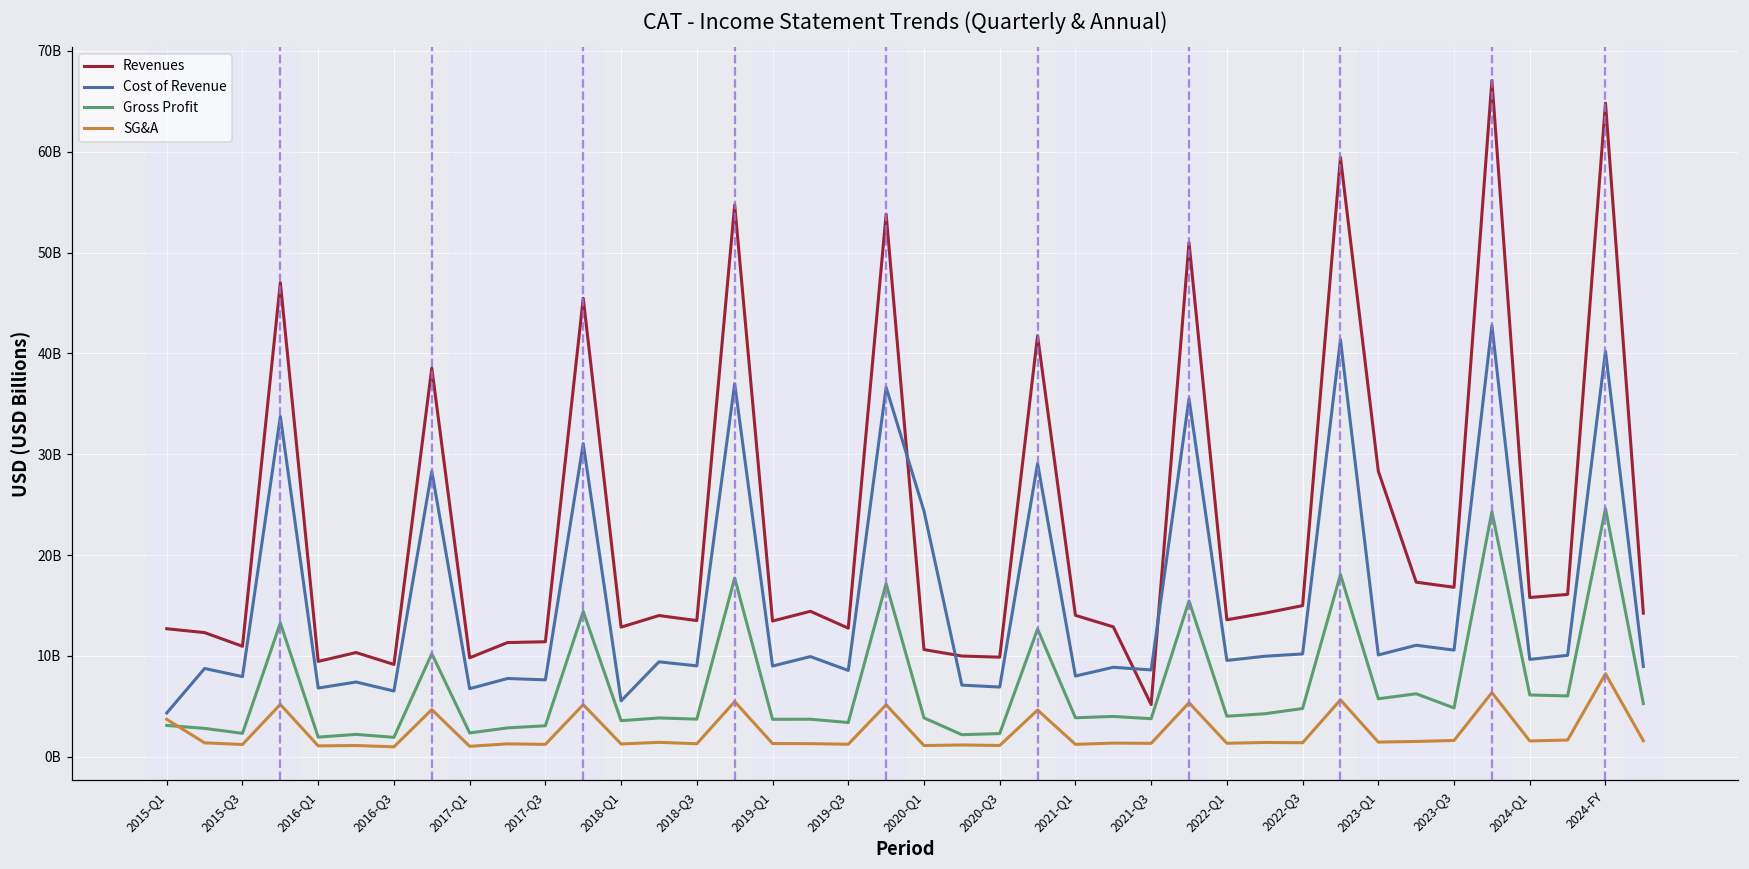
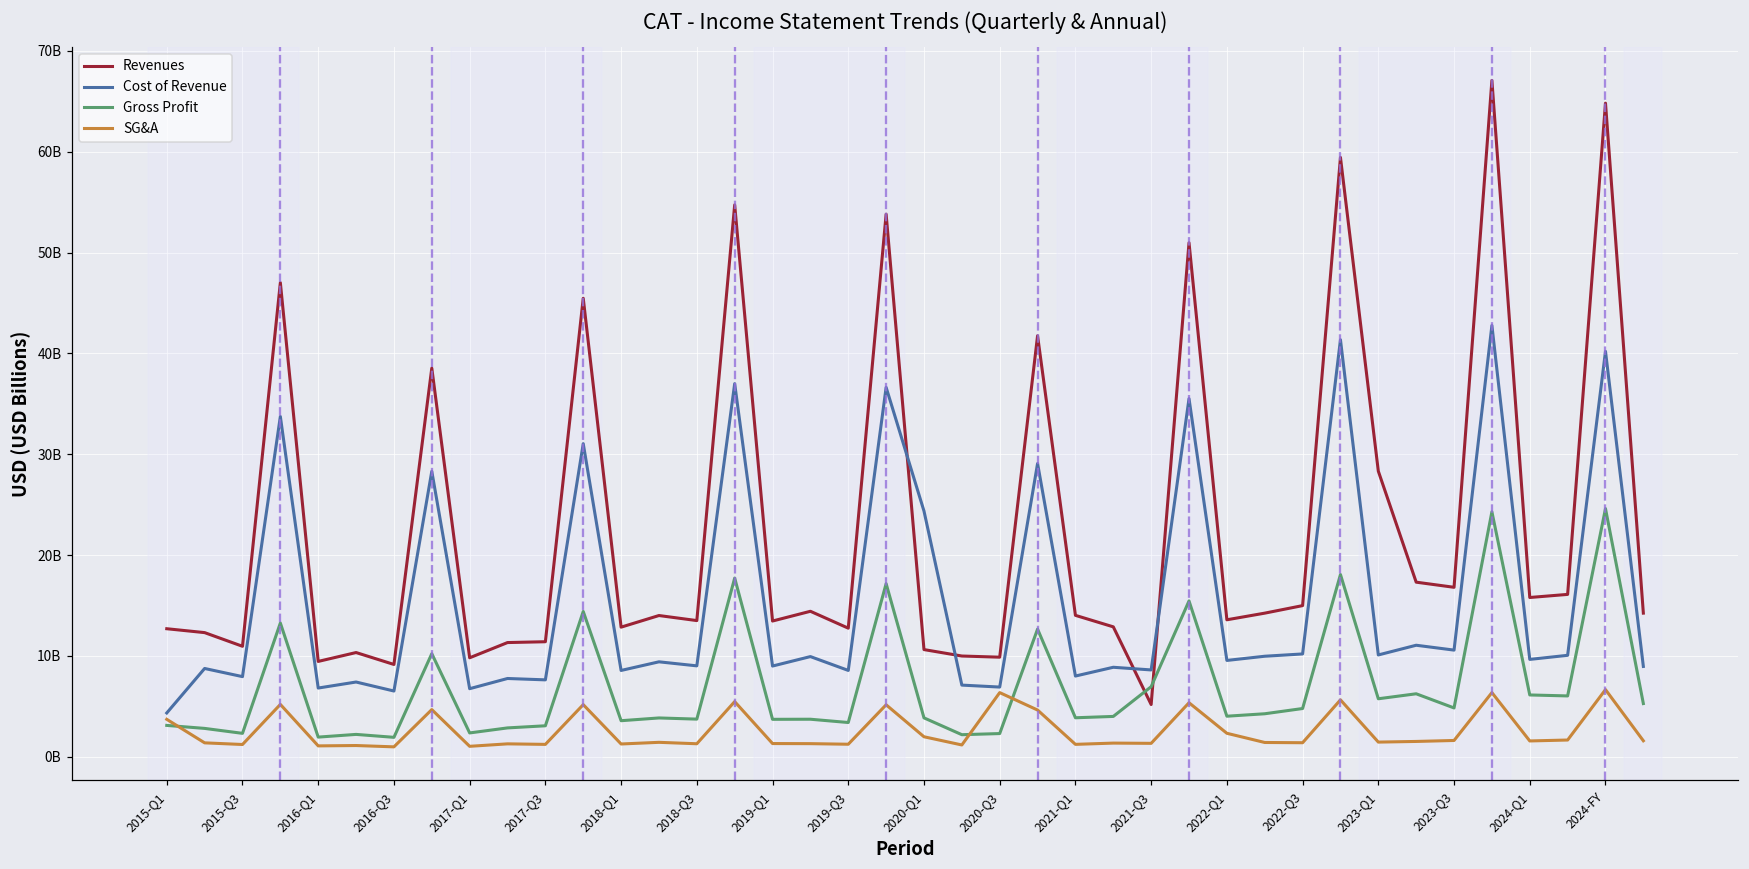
Cost of Revenue, 2018-Q1: 6000000000 -> 9000000000
SG&A, 2020-Q1: 1000000000 -> 2000000000
SG&A, 2020-Q3: 1000000000 -> 6000000000
Gross Profit, 2021-Q3: 4000000000 -> 7000000000
SG&A, 2022-Q1: 1000000000 -> 2000000000
SG&A, 2024-FY: 8000000000 -> 7000000000
